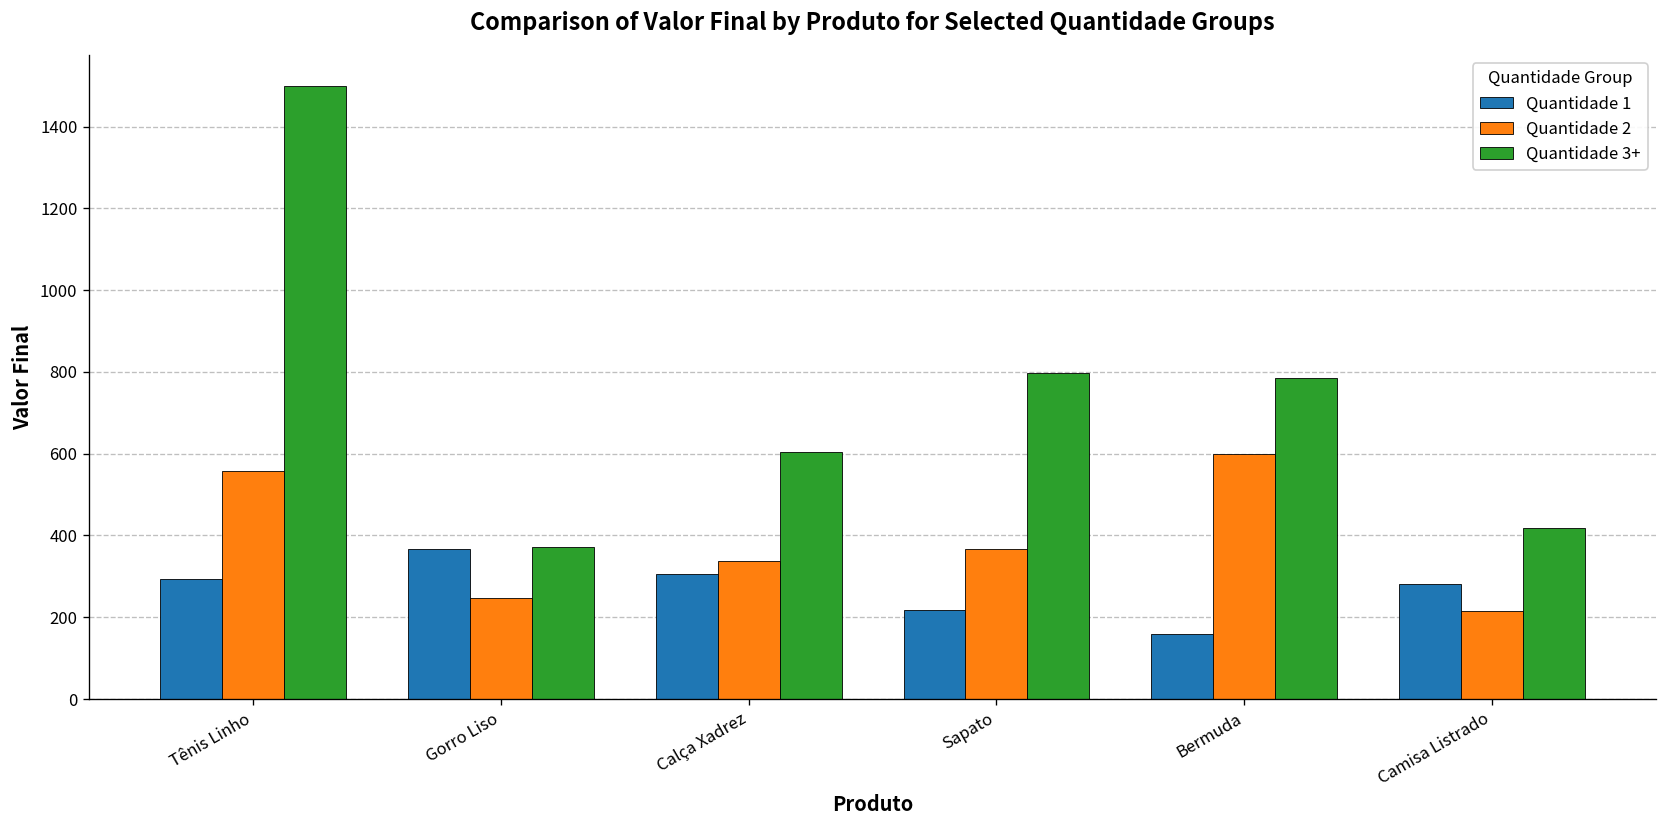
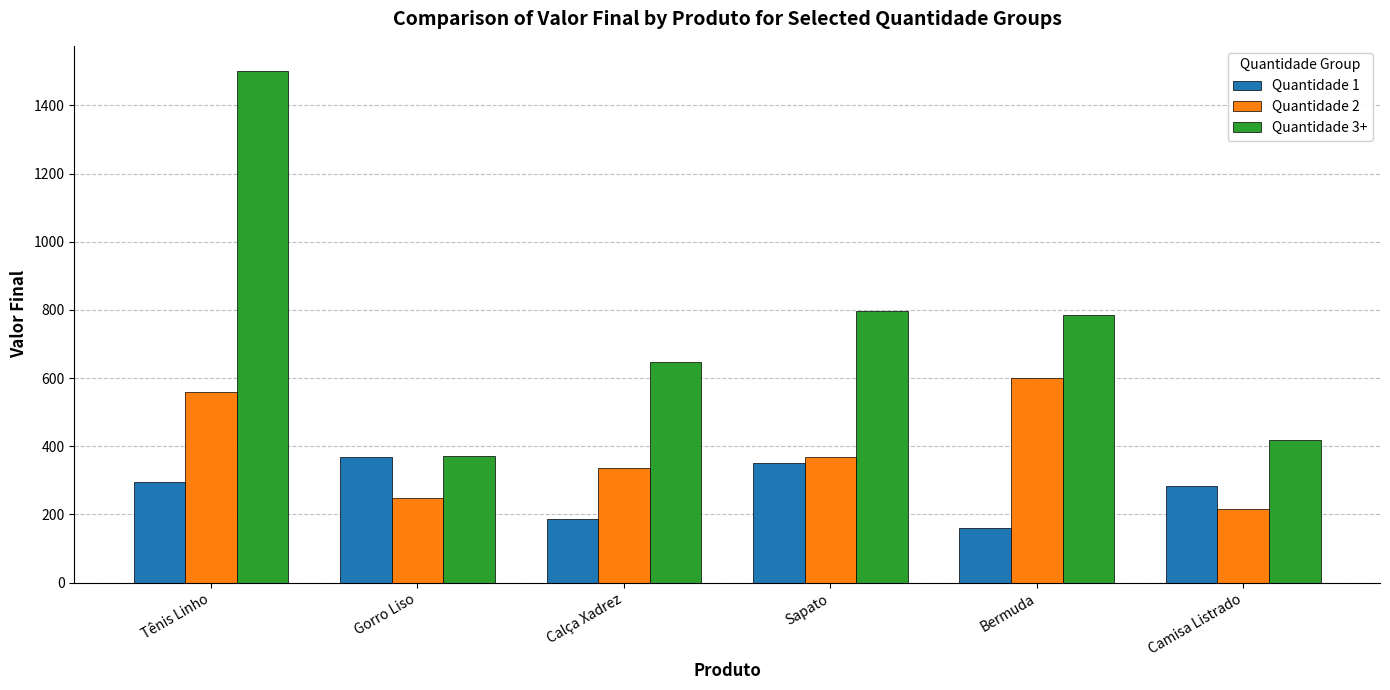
Quantidade 1, Calça Xadrez: 310 -> 190
Quantidade 3+, Calça Xadrez: 600 -> 650
Quantidade 1, Sapato: 220 -> 350
